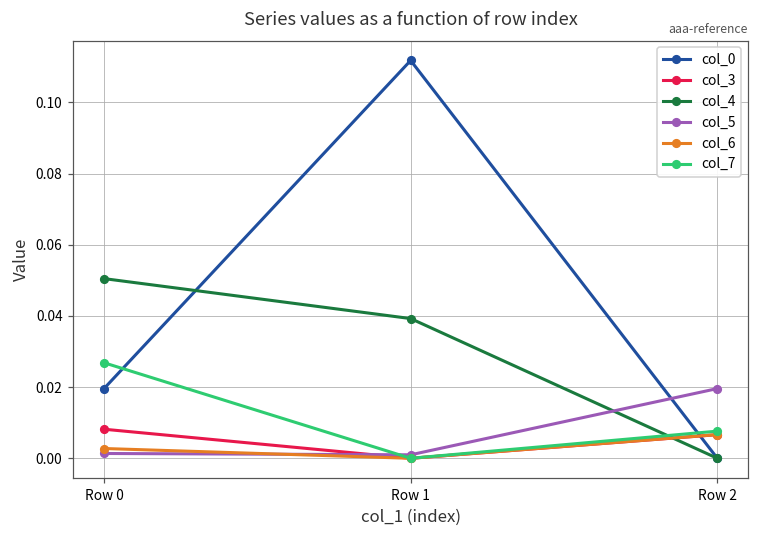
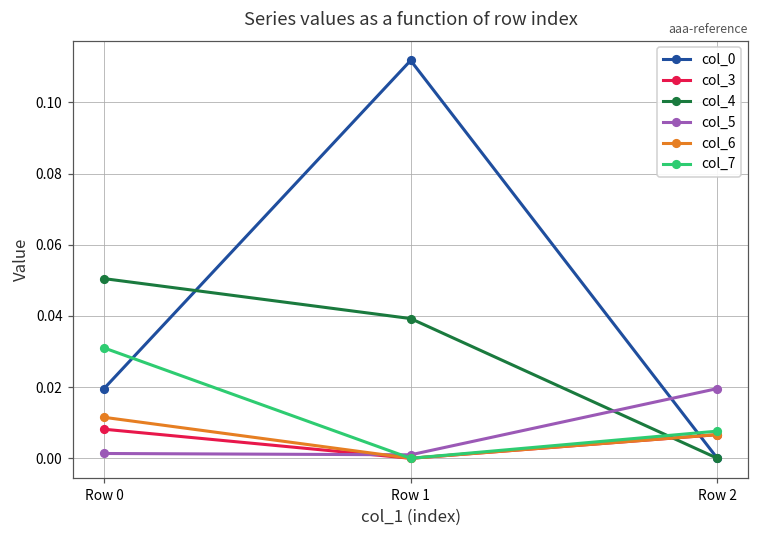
col_6, Row 0: 0.003 -> 0.012
col_7, Row 0: 0.027 -> 0.031
